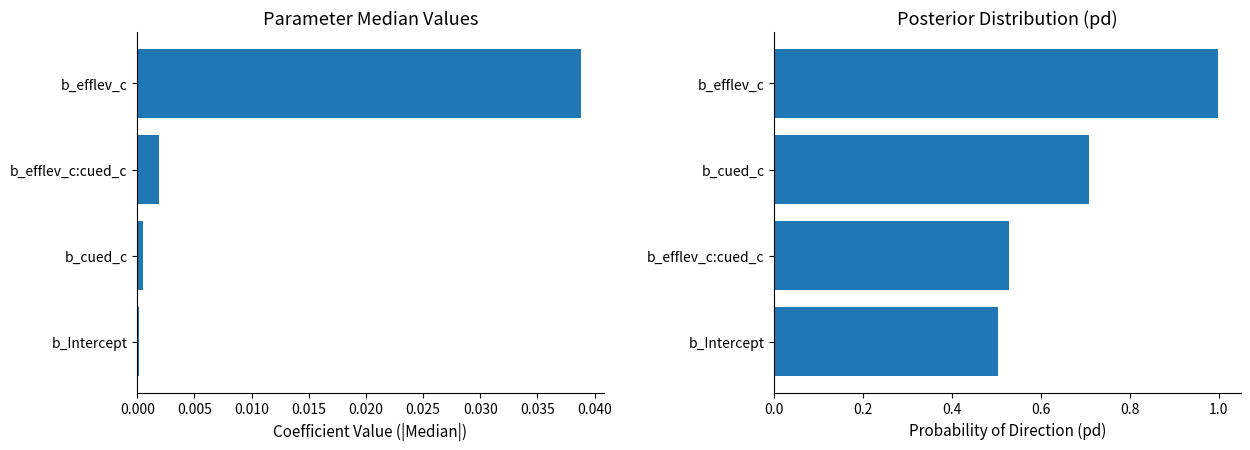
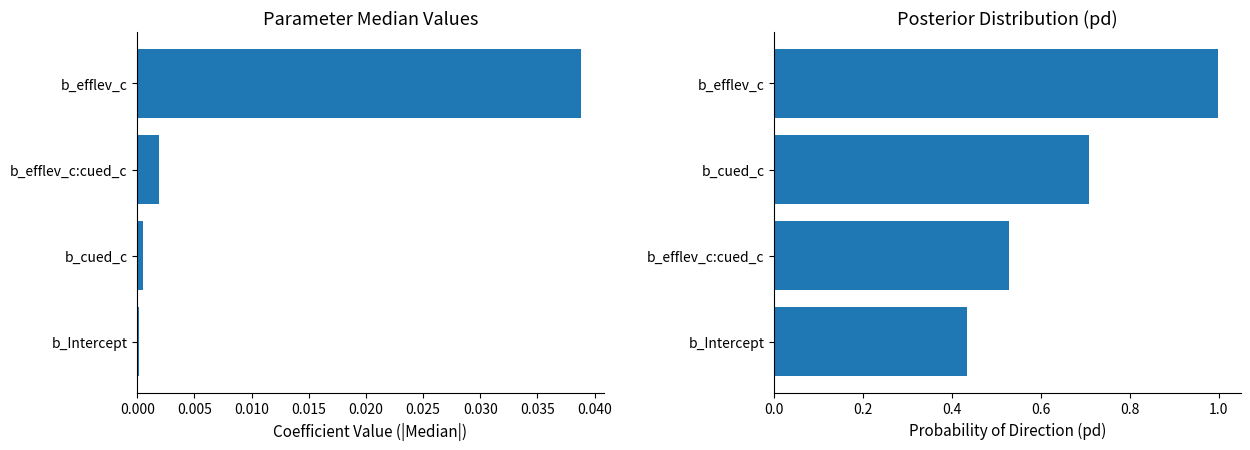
Posterior Distribution (pd), b_Intercept: 0.50 -> 0.43
